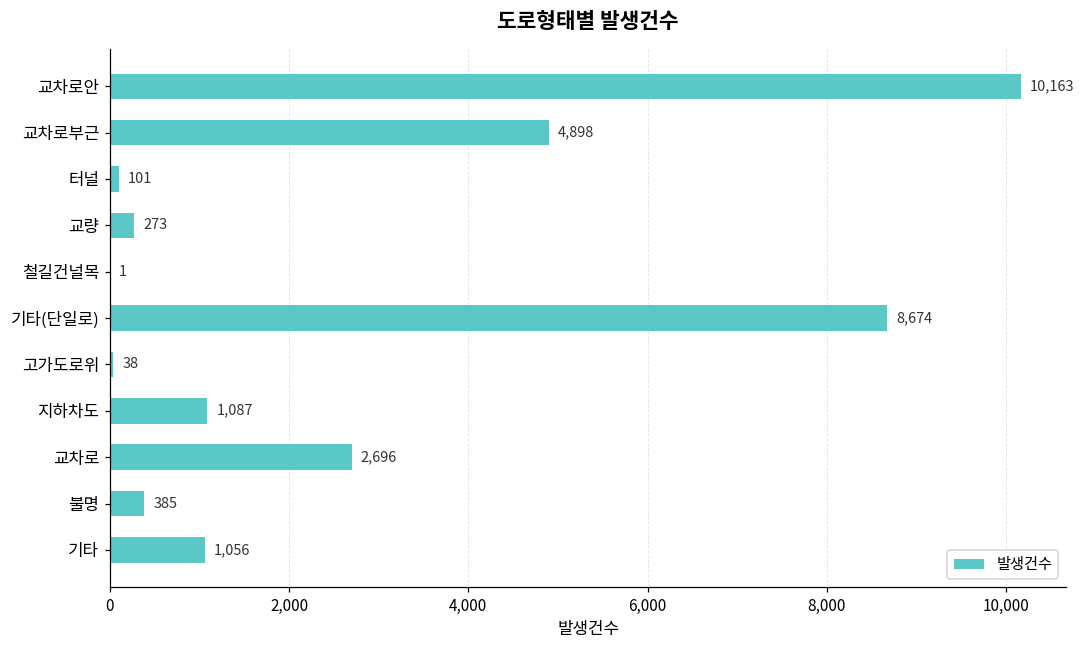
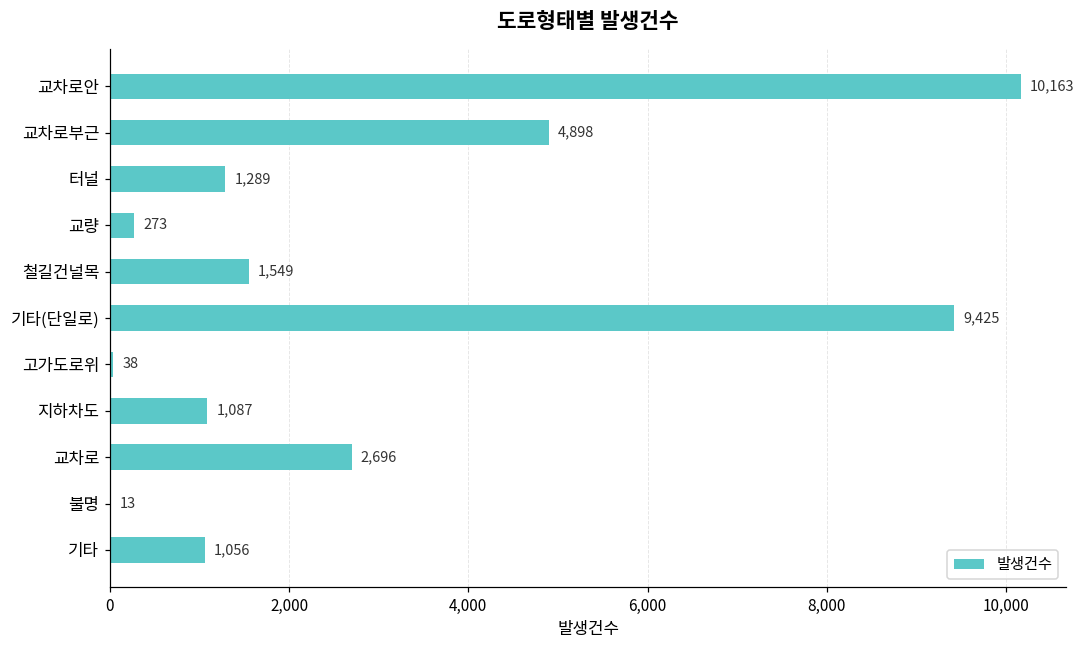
터널: 101 -> 1,289
철길건널목: 1 -> 1,549
기타(단일로): 8,674 -> 9,425
불명: 385 -> 13
